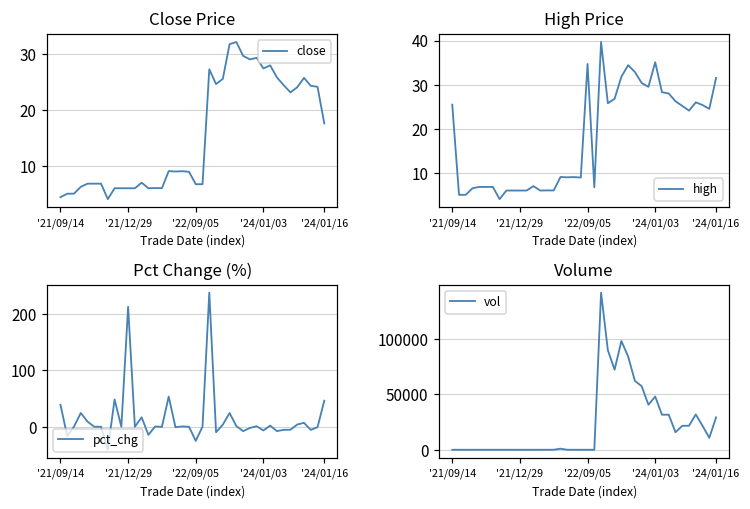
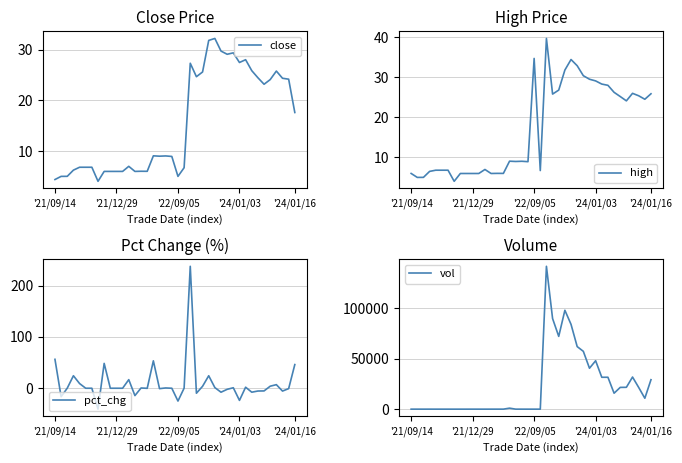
Close Price, '22/09/05: 7 -> 5
High Price, '21/09/14: 25 -> 6
High Price, '24/01/03: 35 -> 29
High Price, '24/01/16: 32 -> 26
Pct Change (%), '21/09/14: 40 -> 60
Pct Change (%), '21/12/29: 210 -> 0
Pct Change (%), '24/01/03: -10 -> -20
